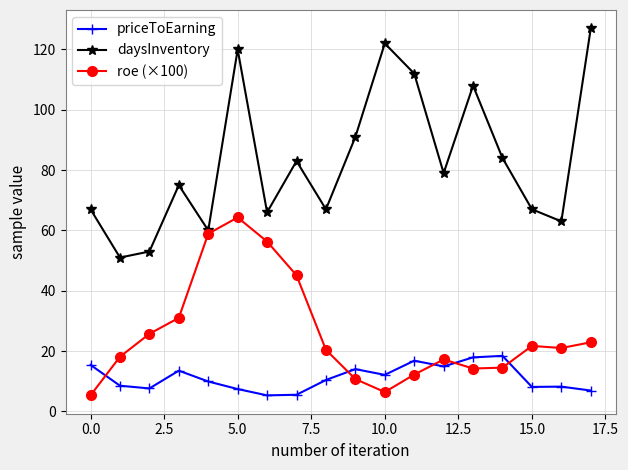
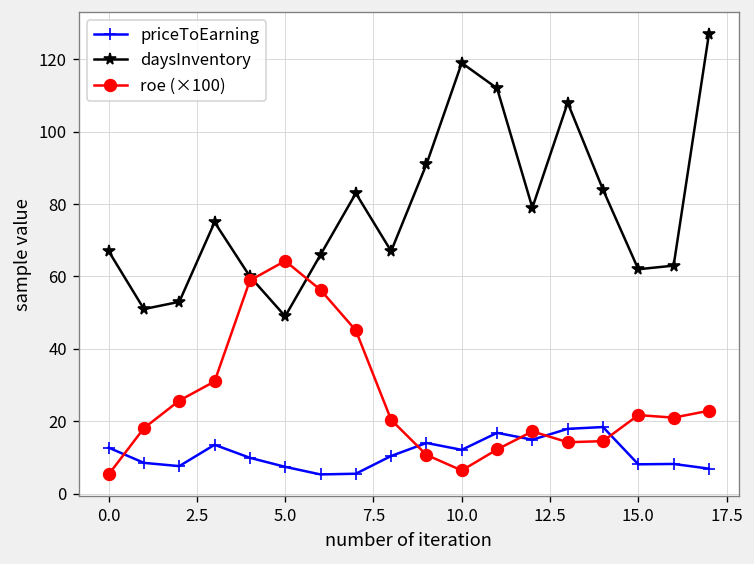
priceToEarning, 0.0: 15 -> 13
daysInventory, 5.0: 120 -> 49
daysInventory, 10.0: 122 -> 119
daysInventory, 15.0: 67 -> 62
